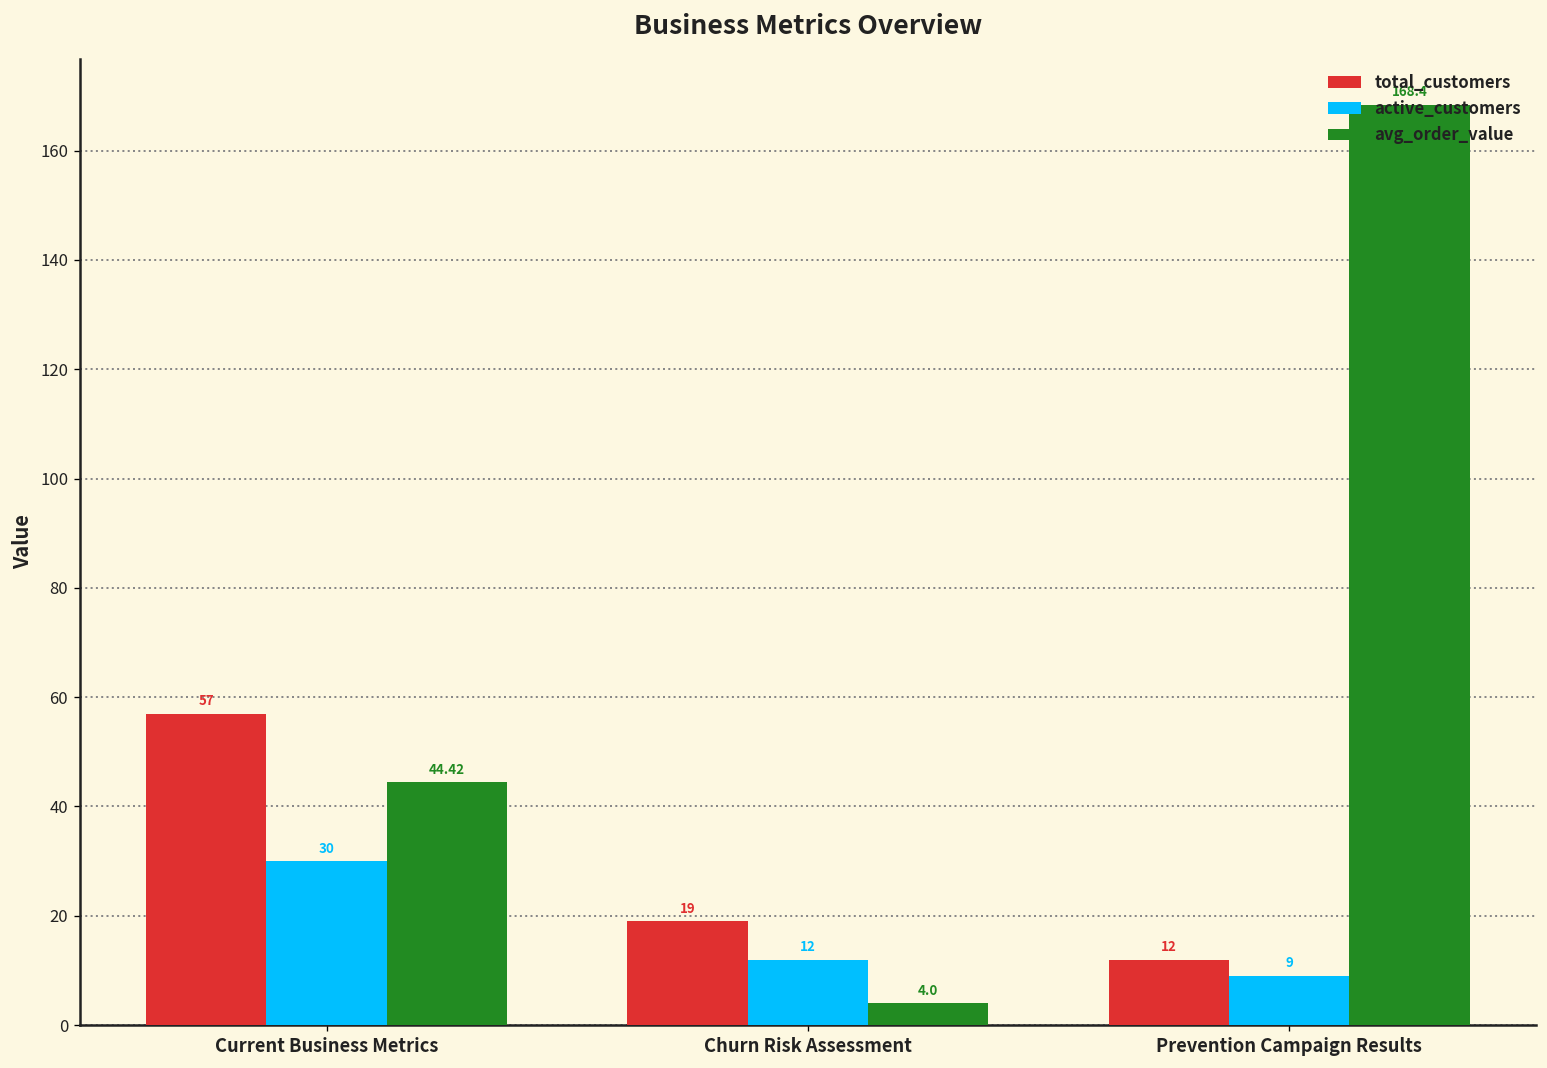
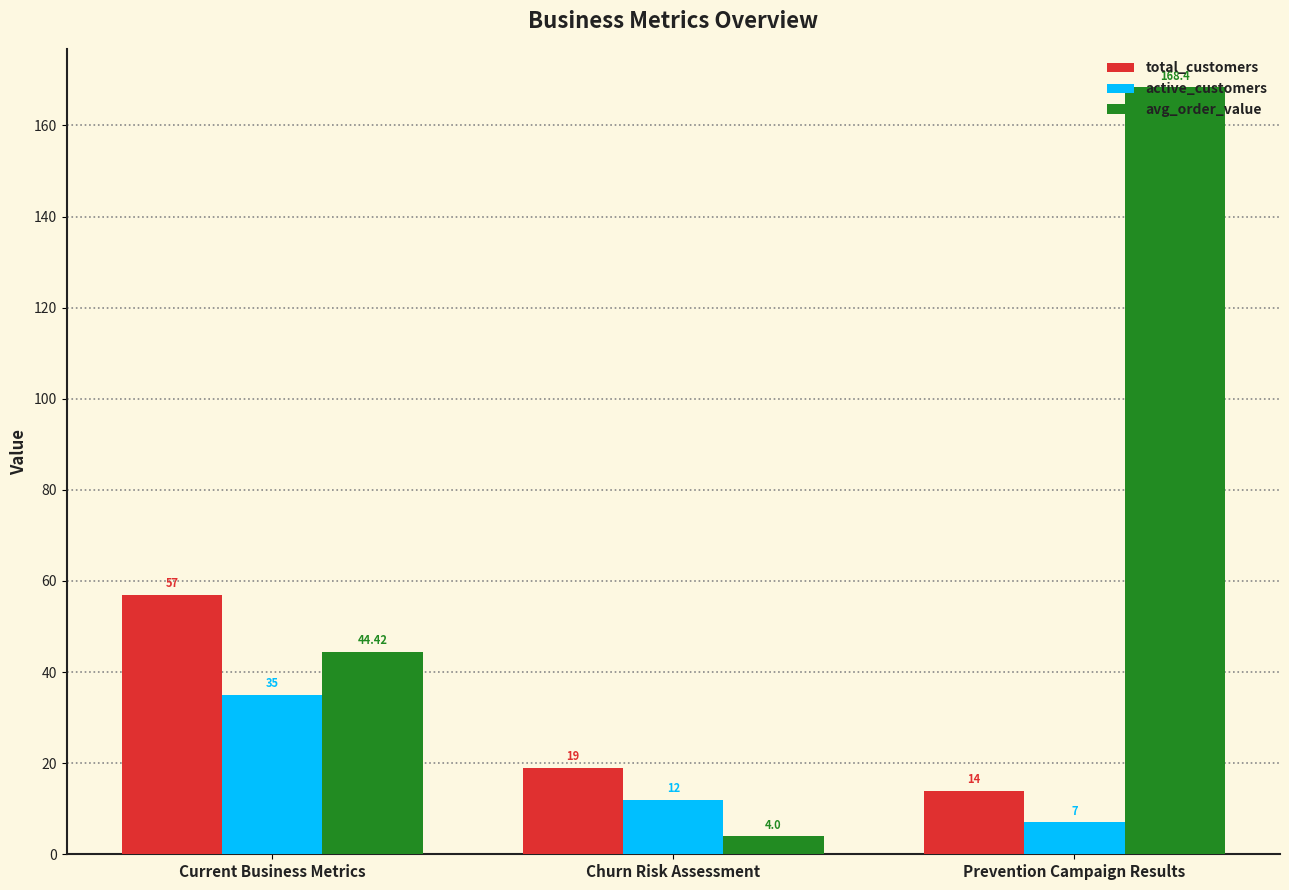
active_customers, Current Business Metrics: 30 -> 35
total_customers, Prevention Campaign Results: 12 -> 14
active_customers, Prevention Campaign Results: 9 -> 7
